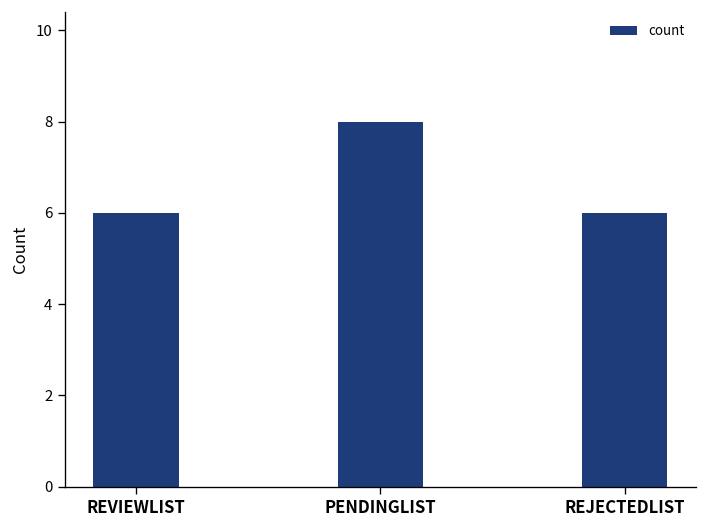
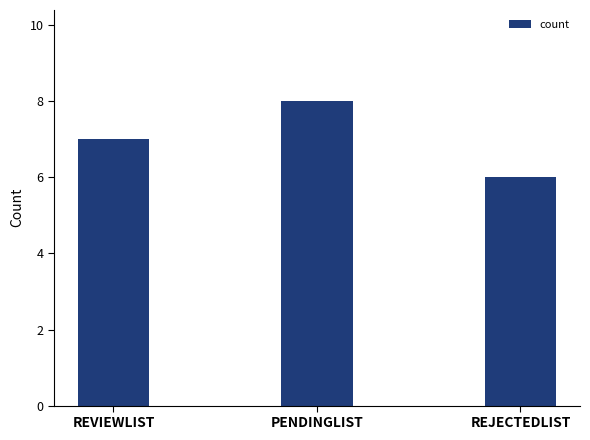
REVIEWLIST: 6 -> 7
